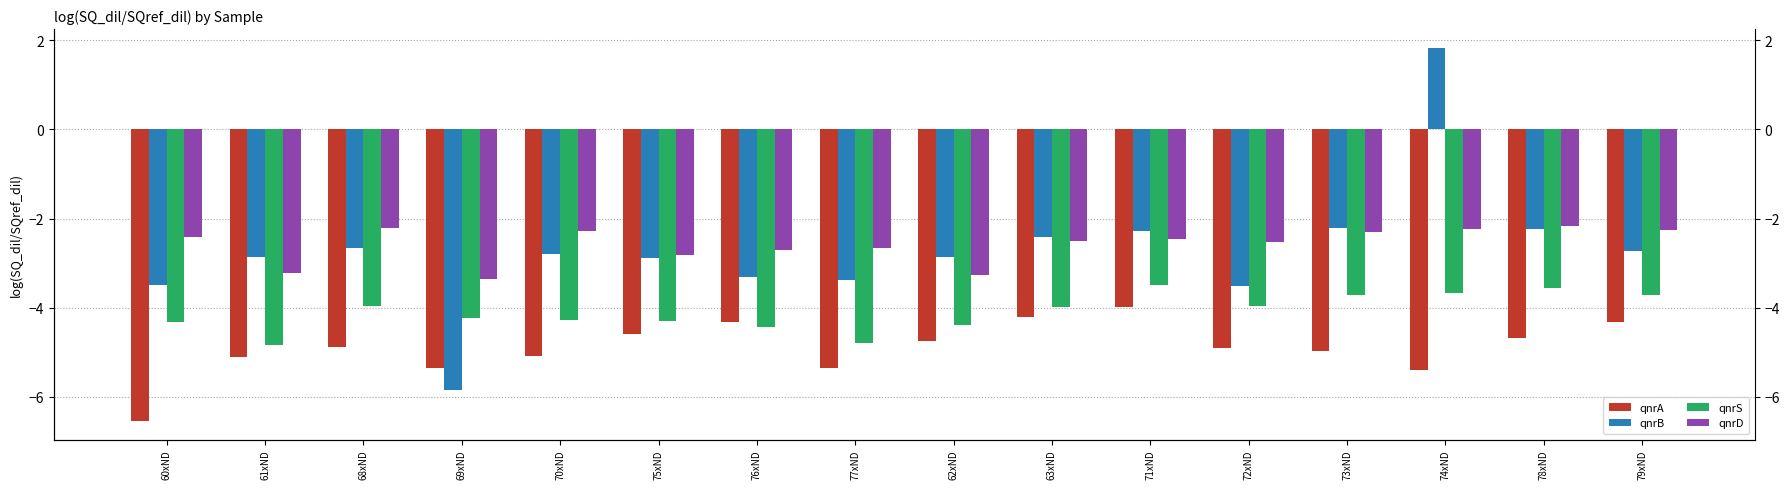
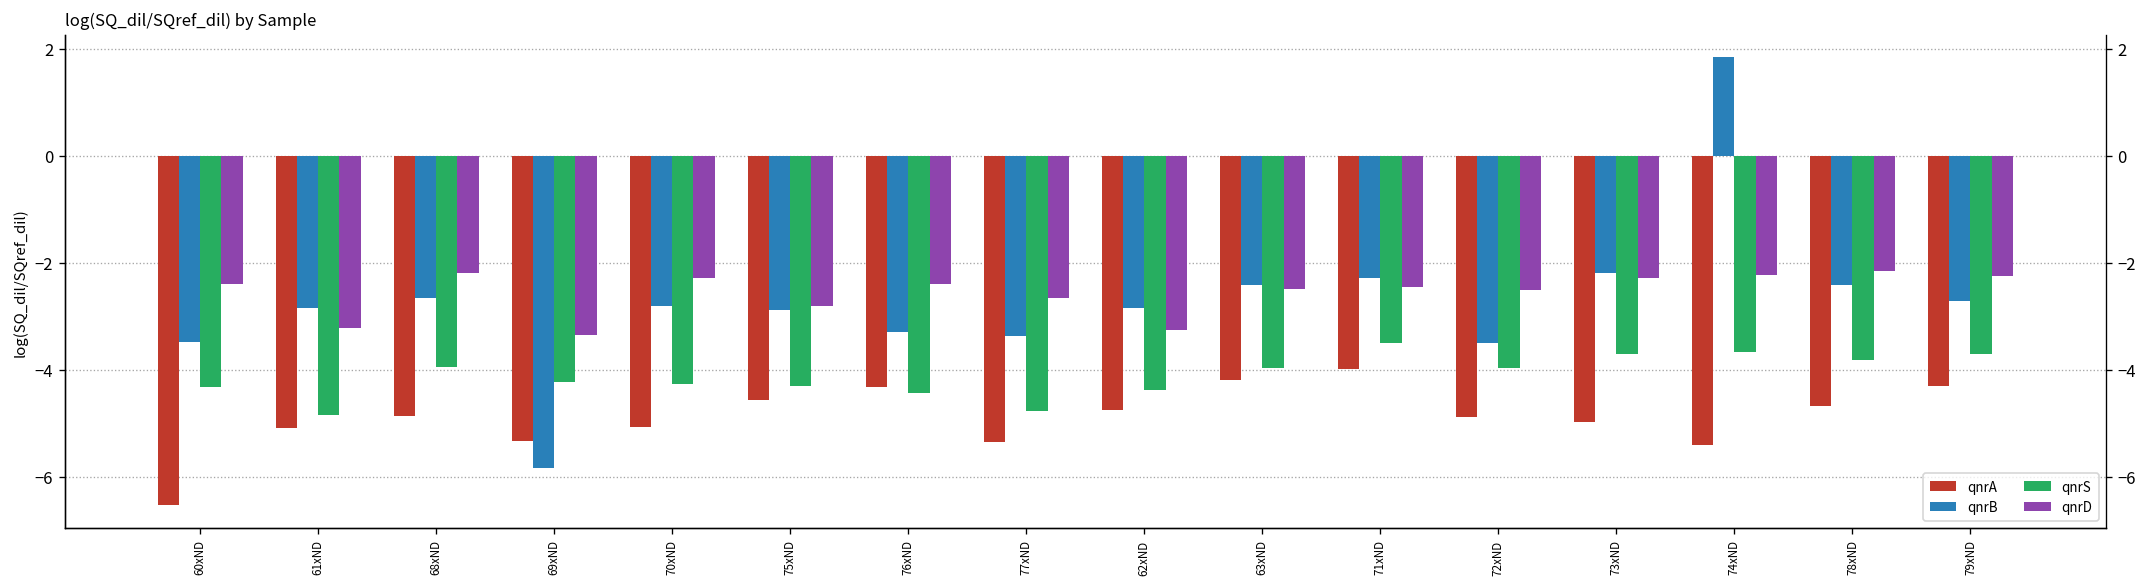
qnrD, 76xND: -2.7 -> -2.4
qnrB, 78xND: -2.2 -> -2.4
qnrS, 78xND: -3.6 -> -3.8
